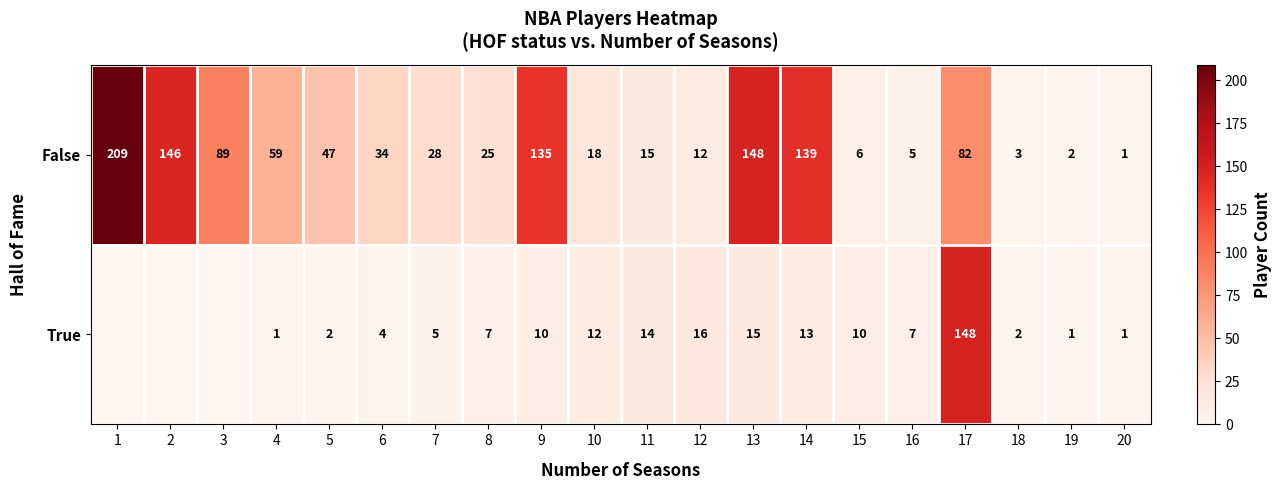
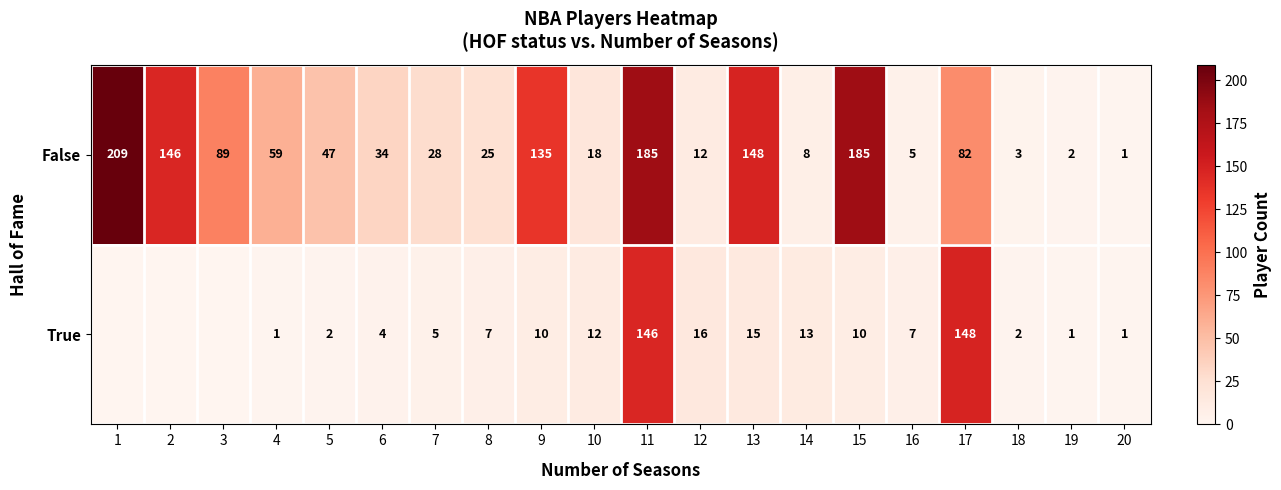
False, 11: 15 -> 185
False, 14: 139 -> 8
False, 15: 6 -> 185
True, 11: 14 -> 146
